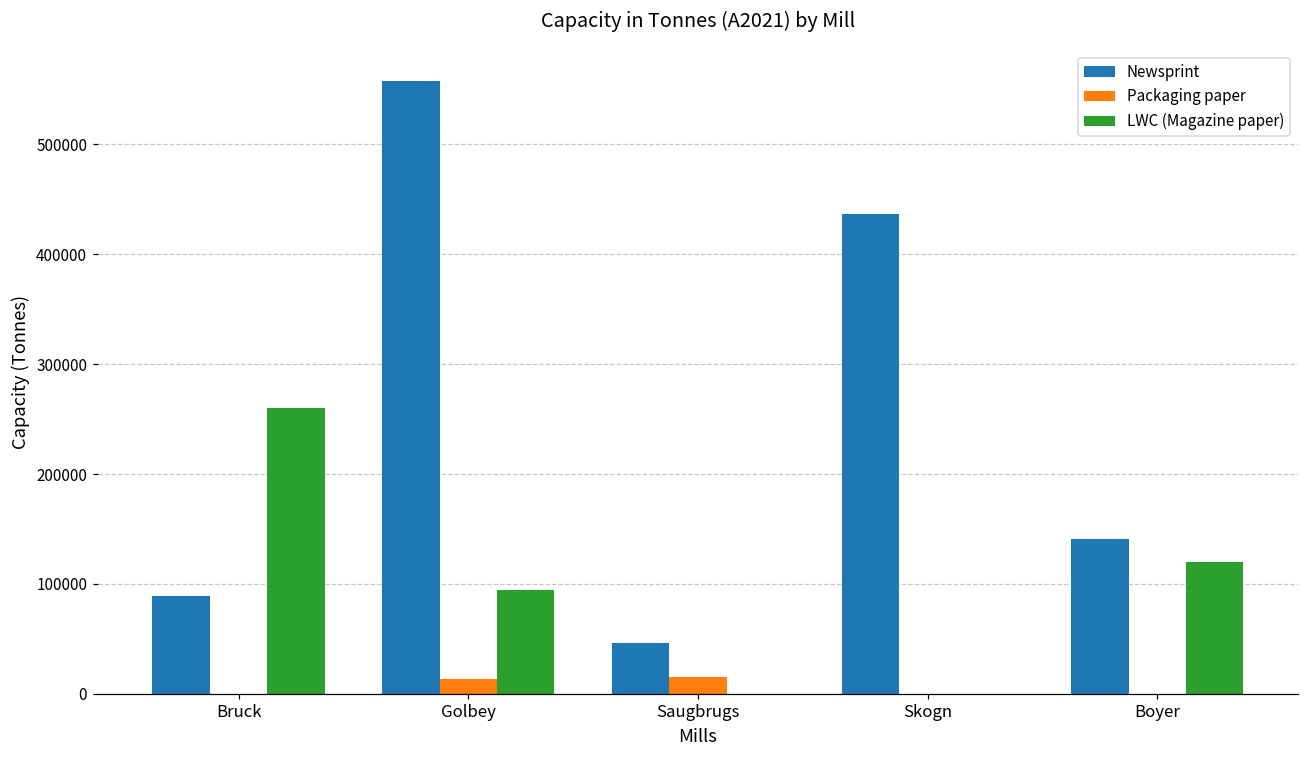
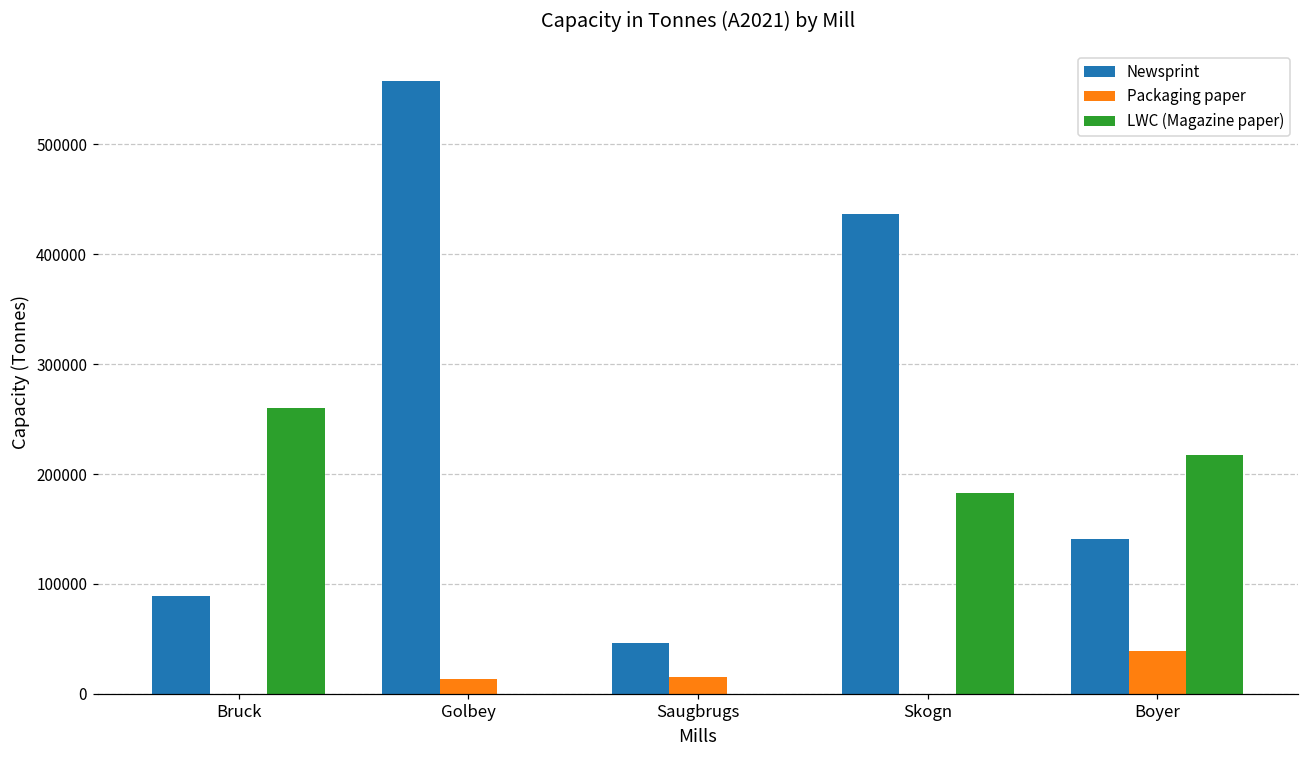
LWC (Magazine paper), Golbey: 90000 -> 0
LWC (Magazine paper), Skogn: 0 -> 180000
Packaging paper, Boyer: 0 -> 40000
LWC (Magazine paper), Boyer: 120000 -> 220000
